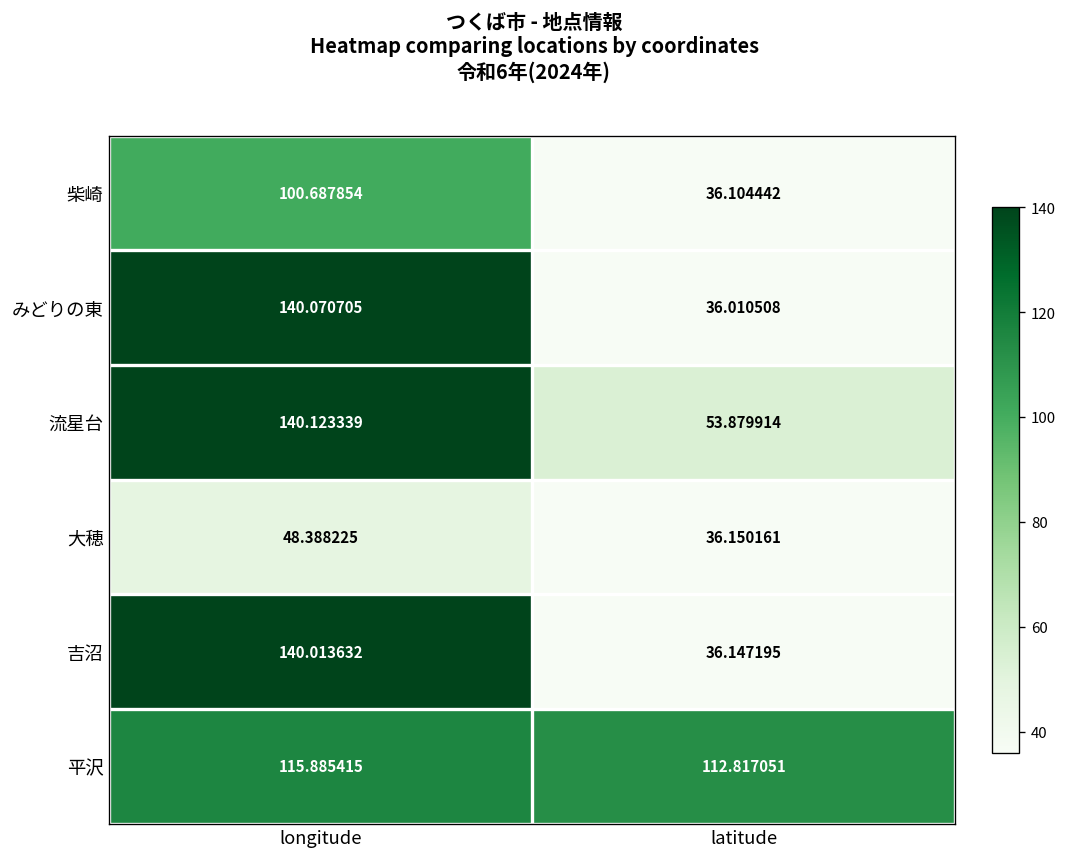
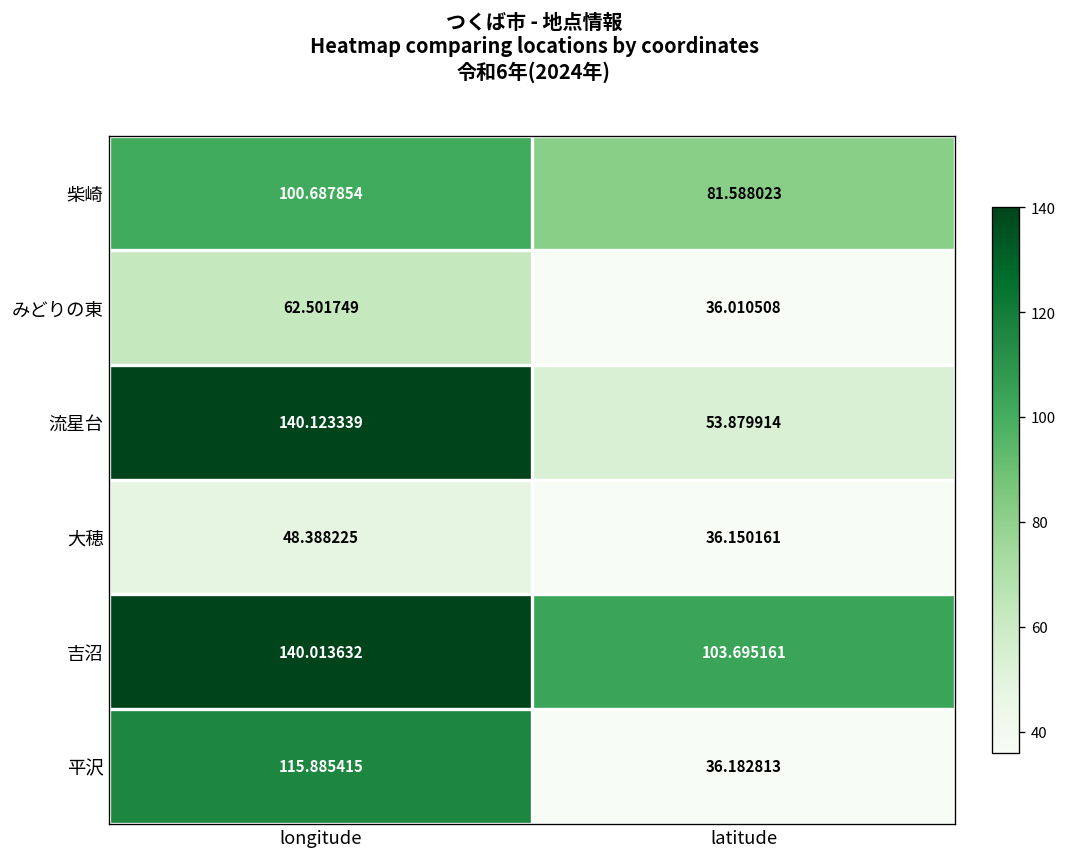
柴崎, latitude: 36.104442 -> 81.588023
みどりの東, longitude: 140.070705 -> 62.501749
吉沼, latitude: 36.147195 -> 103.695161
平沢, latitude: 112.817051 -> 36.182813
